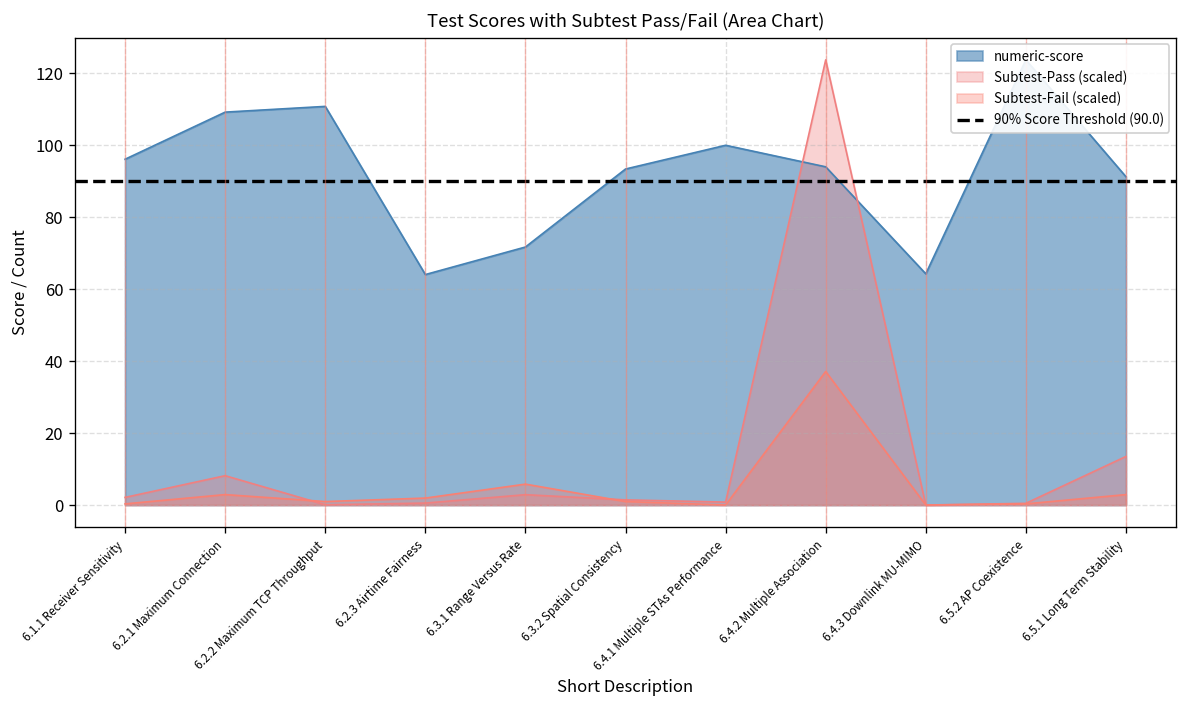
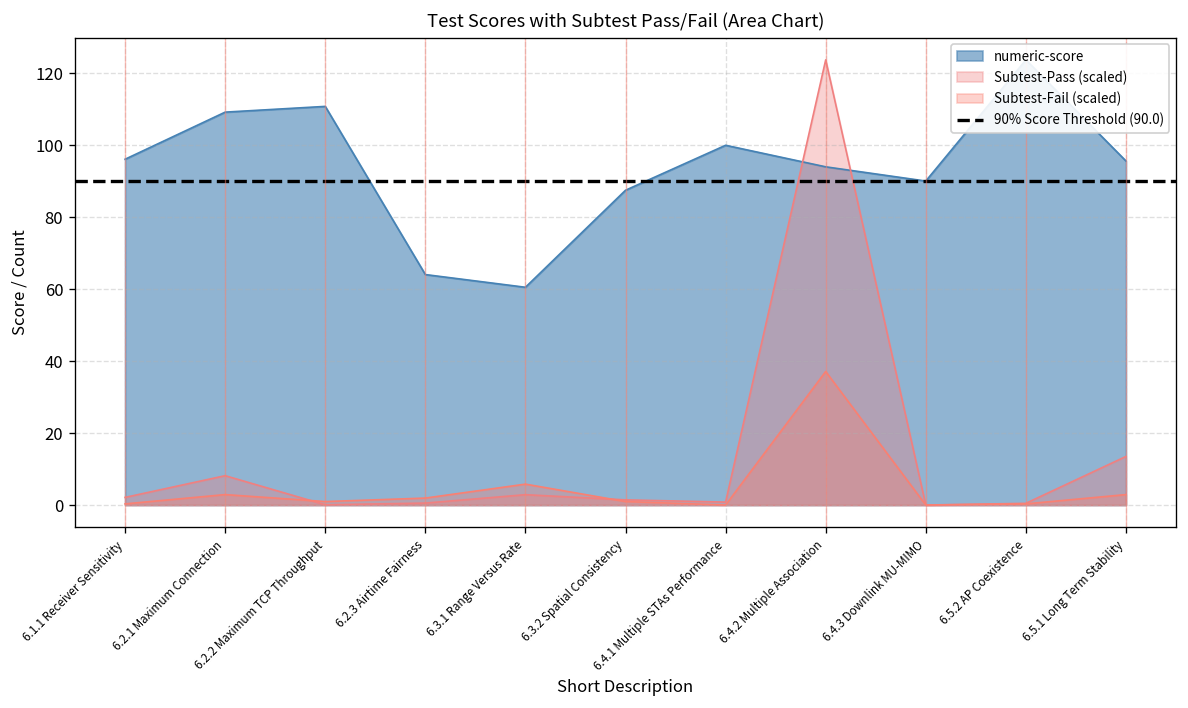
numeric-score, 6.3.1 Range Versus Rate: 72 -> 61
numeric-score, 6.3.2 Spatial Consistency: 93 -> 88
numeric-score, 6.4.3 Downlink MU-MIMO: 64 -> 90
numeric-score, 6.5.1 Long Term Stability: 91 -> 96
